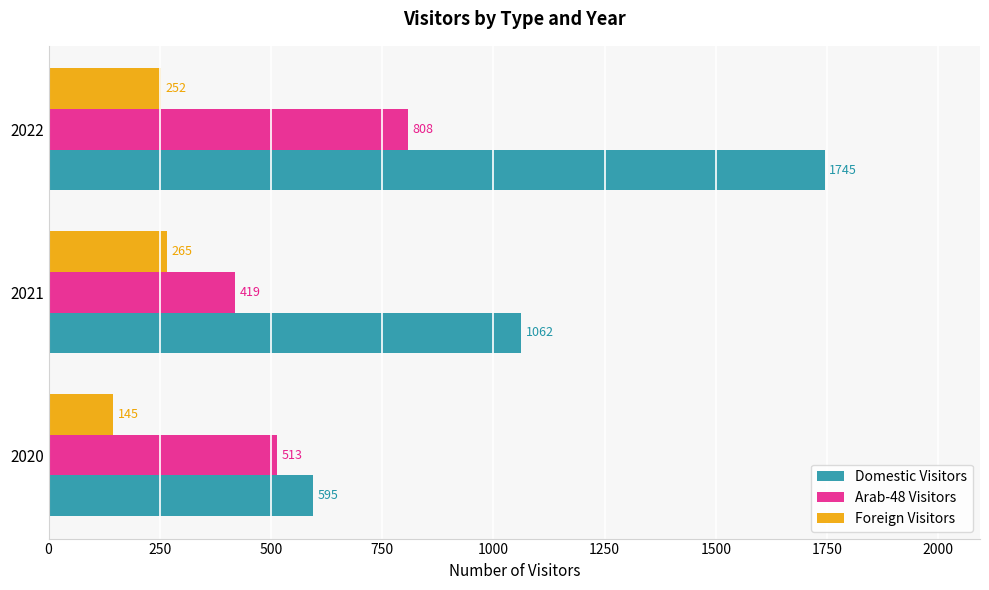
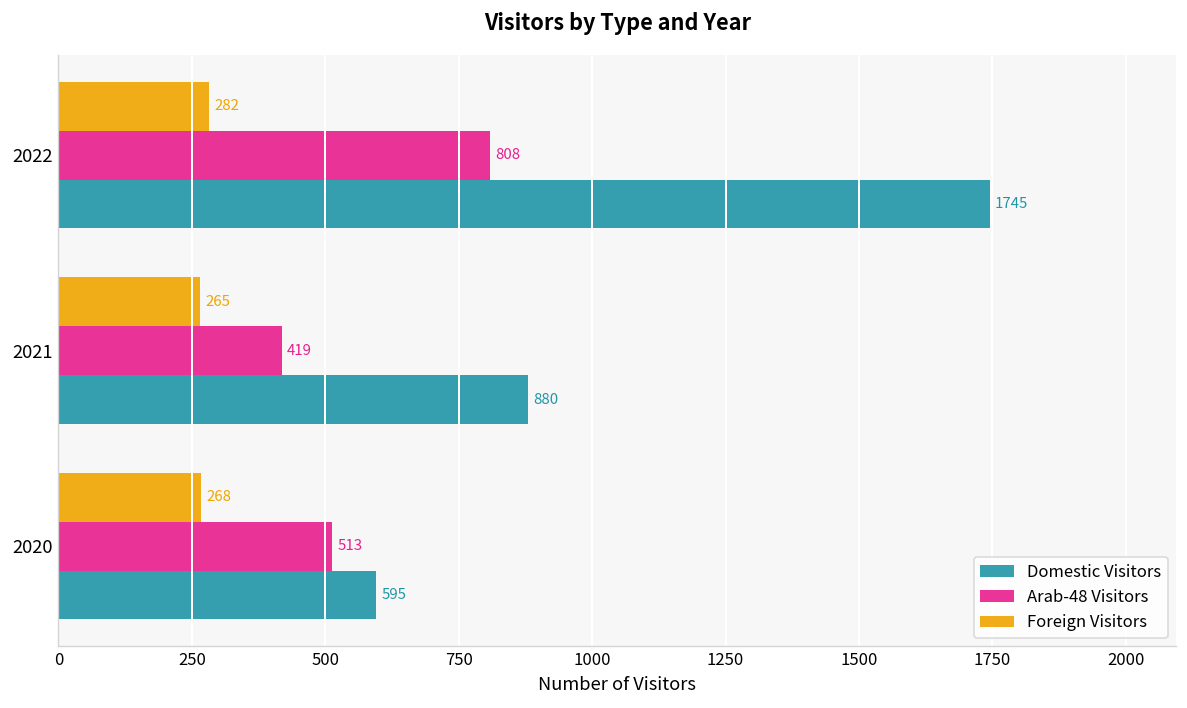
Foreign Visitors, 2022: 252 -> 282
Domestic Visitors, 2021: 1062 -> 880
Foreign Visitors, 2020: 145 -> 268
